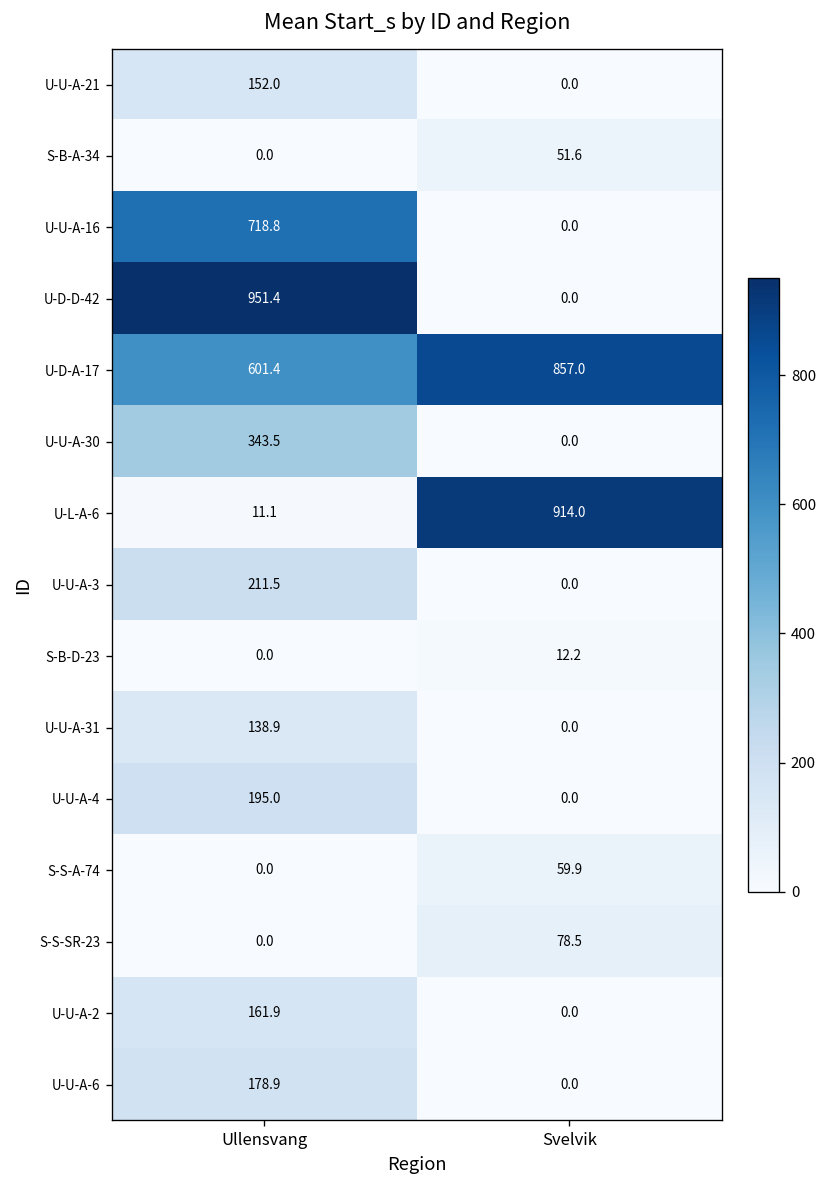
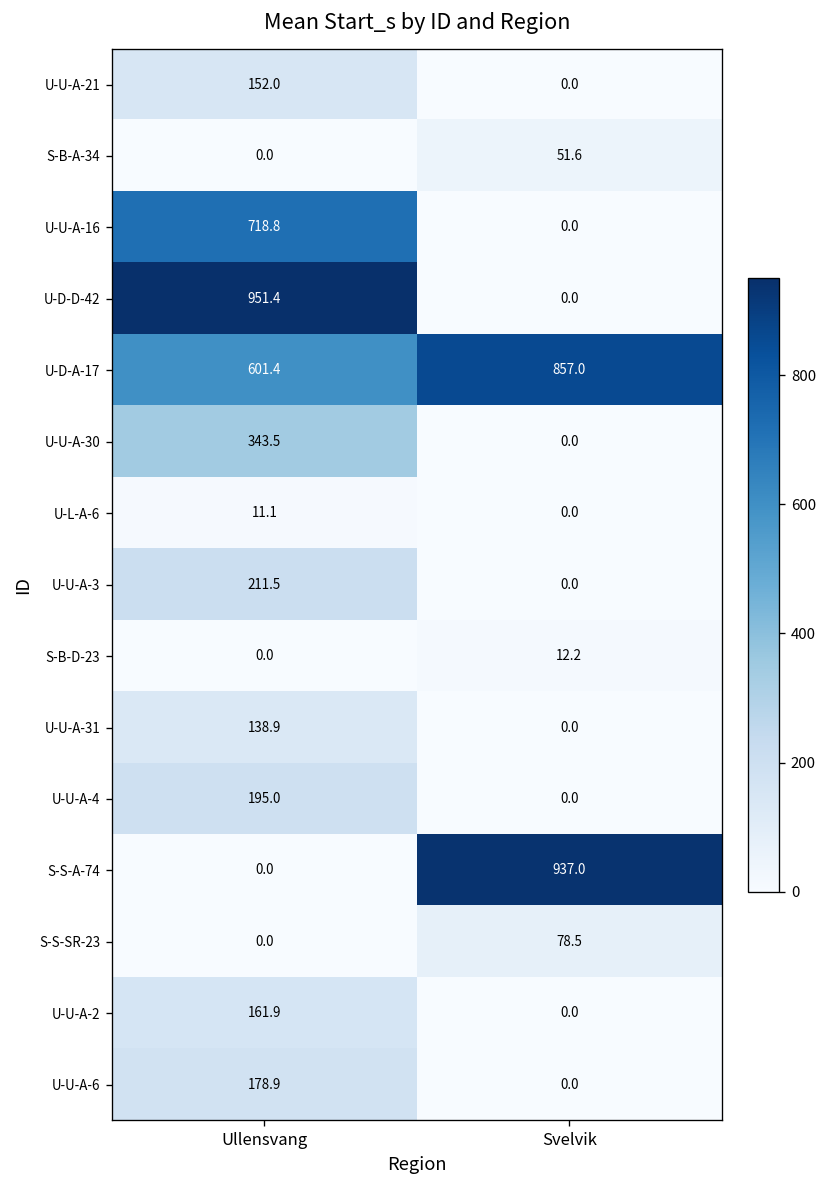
U-L-A-6, Svelvik: 914.0 -> 0.0
S-S-A-74, Svelvik: 59.9 -> 937.0
